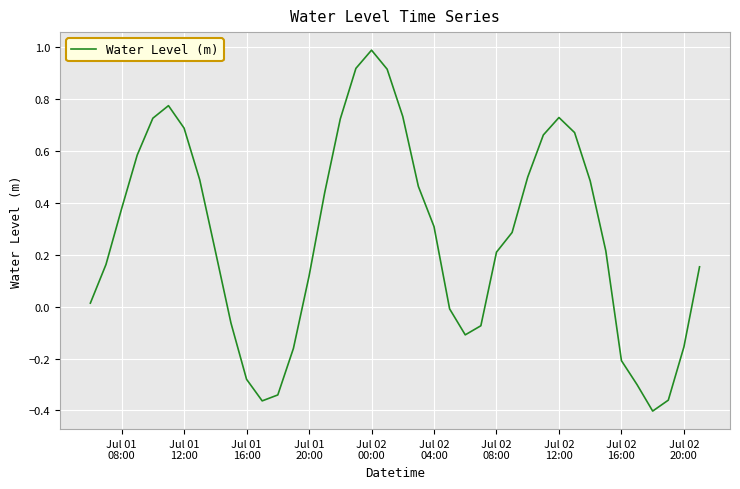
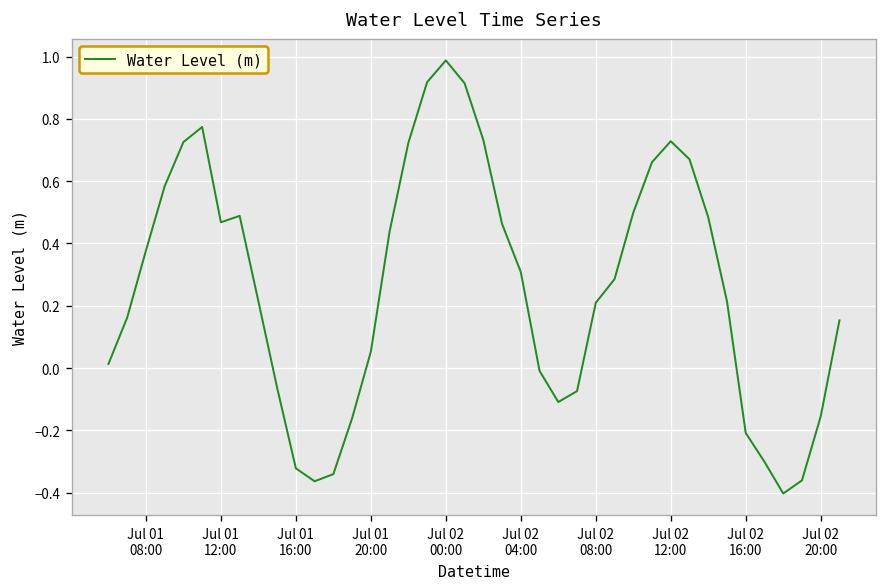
Jul 01 12:00: 0.69 -> 0.47
Jul 01 16:00: -0.28 -> -0.32
Jul 01 20:00: 0.12 -> 0.05
